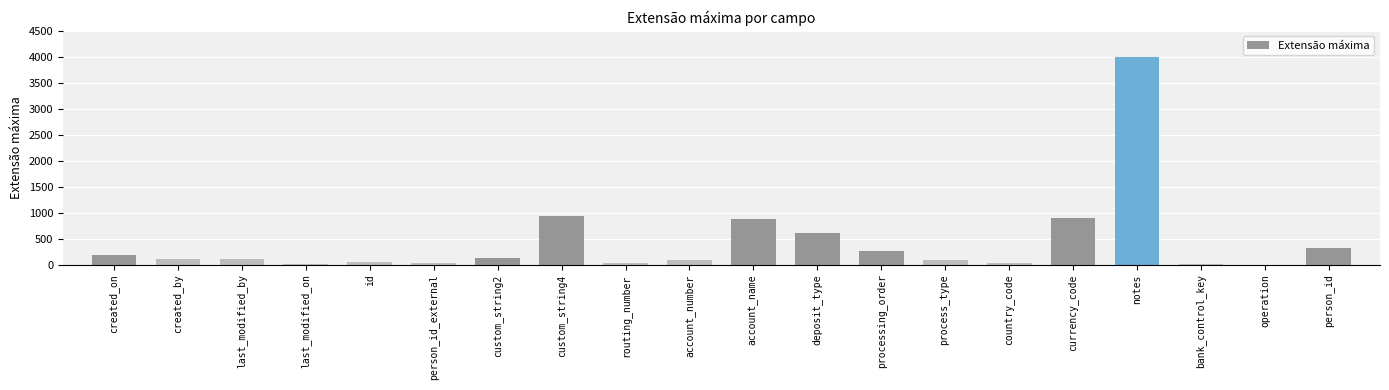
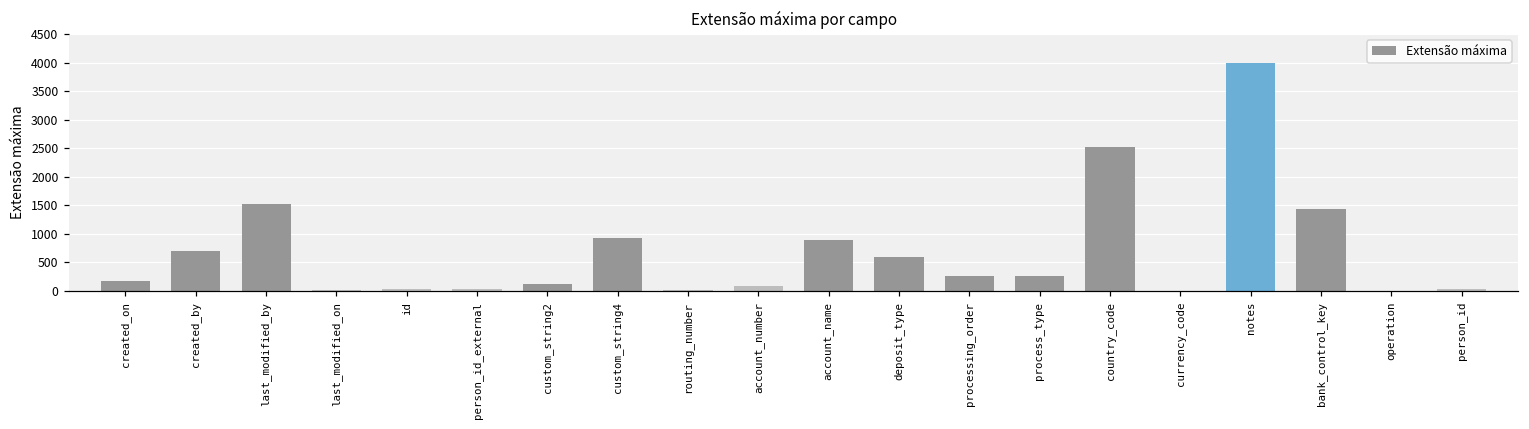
created_by: 100 -> 700
last_modified_by: 100 -> 1500
process_type: 100 -> 300
country_code: 0 -> 2500
currency_code: 900 -> 0
bank_control_key: 0 -> 1400
person_id: 300 -> 0
